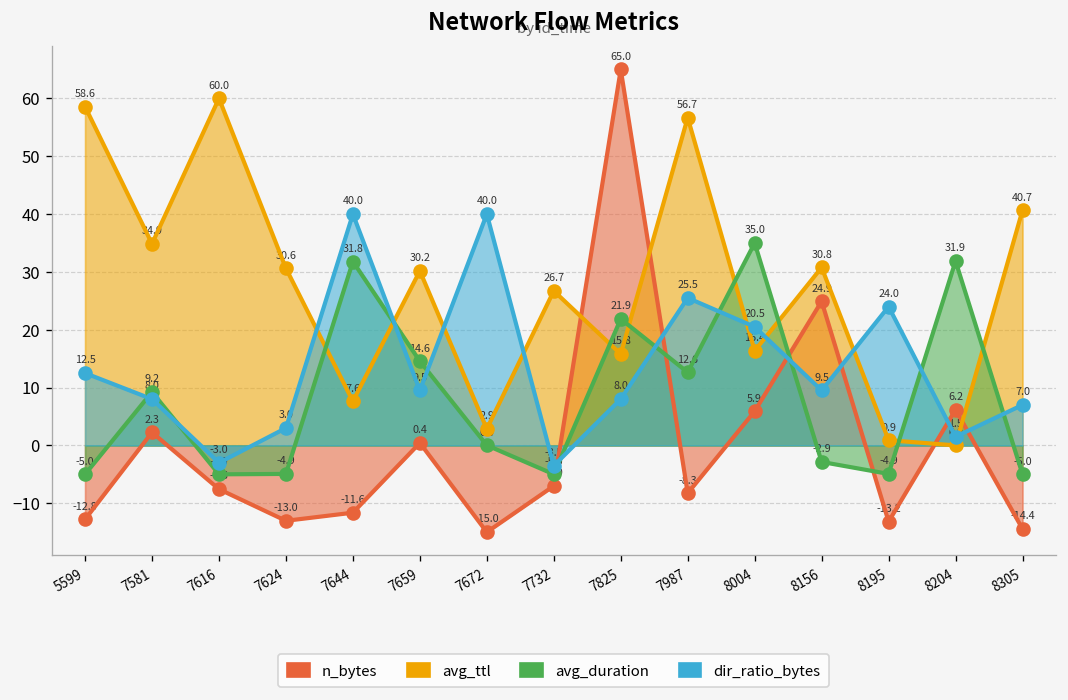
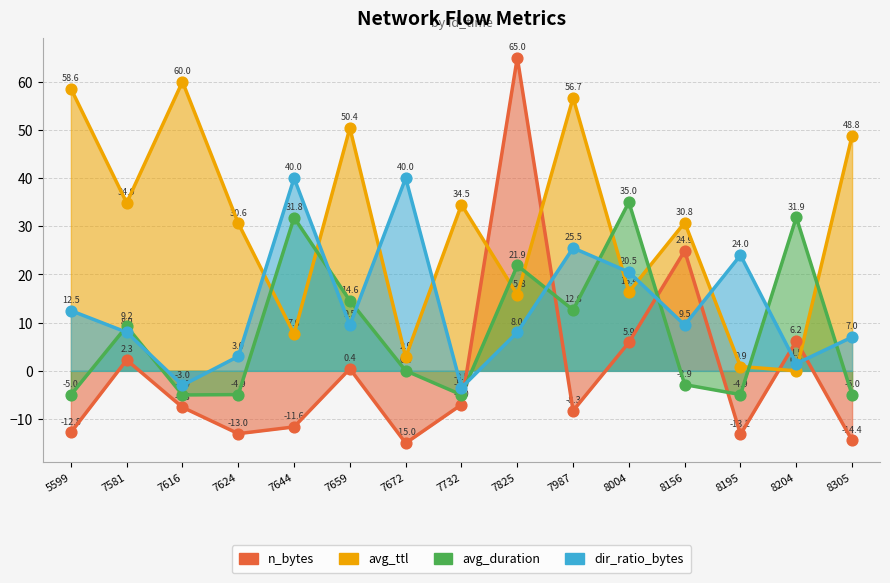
avg_ttl, 7659: 30.2 -> 50.4
avg_ttl, 7732: 26.7 -> 34.5
avg_ttl, 8305: 40.7 -> 48.8
